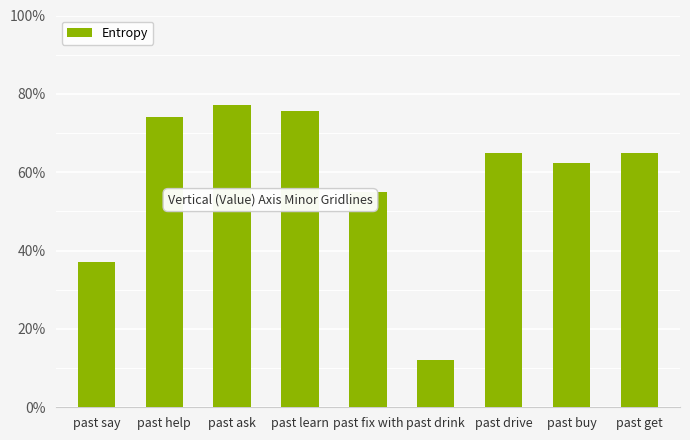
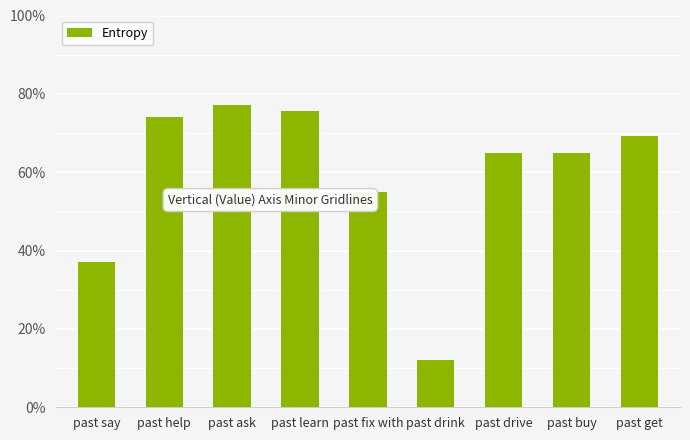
past buy: 62% -> 65%
past get: 65% -> 69%
